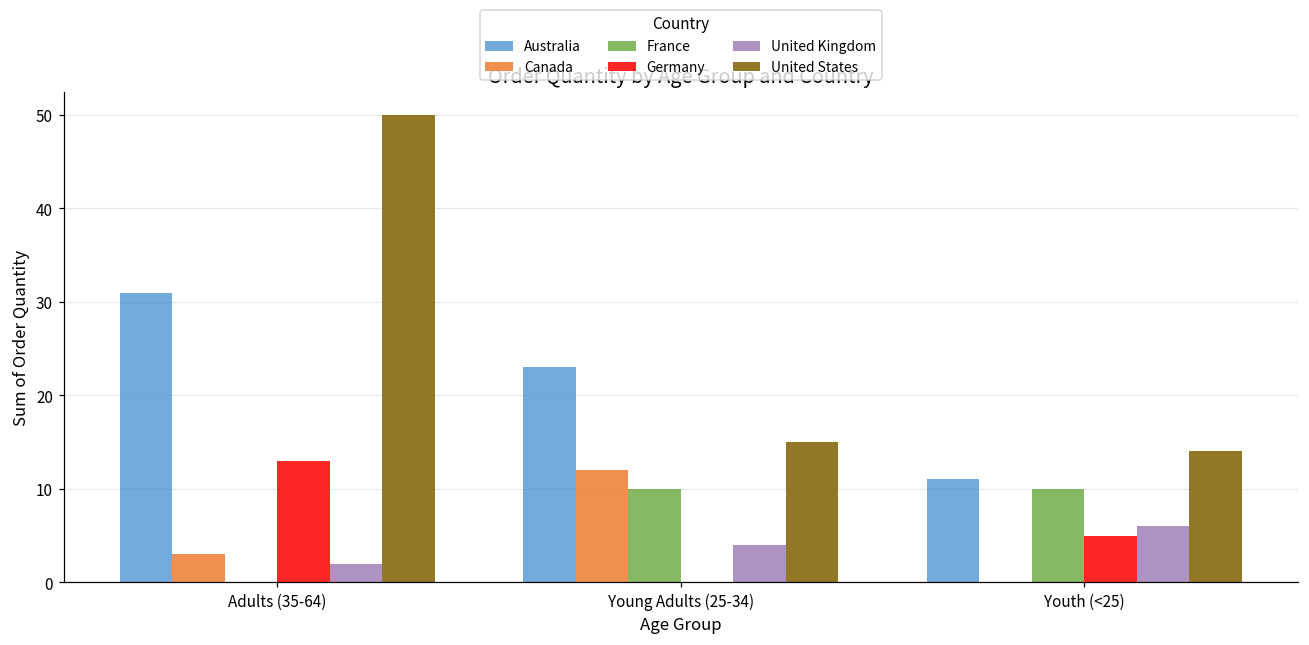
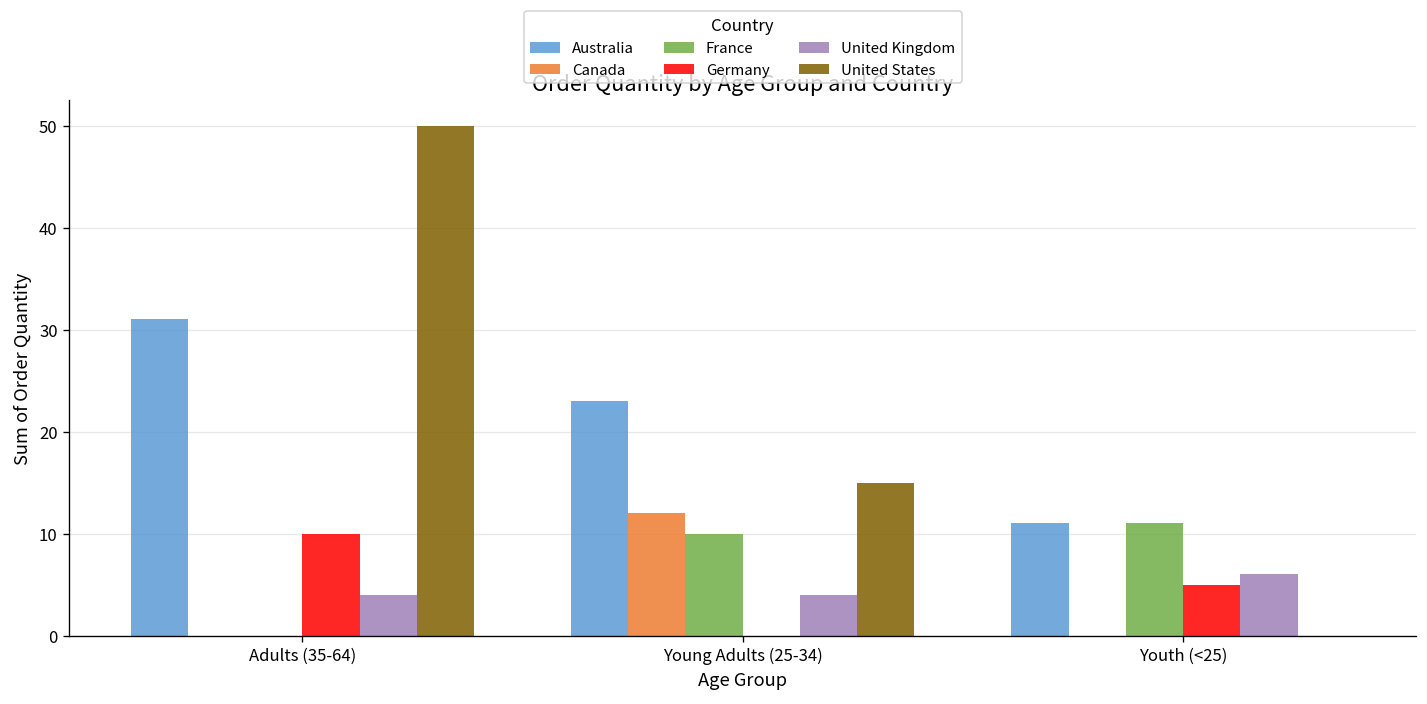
Canada, Adults (35-64): 3 -> 0
Germany, Adults (35-64): 13 -> 10
United Kingdom, Adults (35-64): 2 -> 4
France, Youth (<25): 10 -> 11
United States, Youth (<25): 14 -> 0
